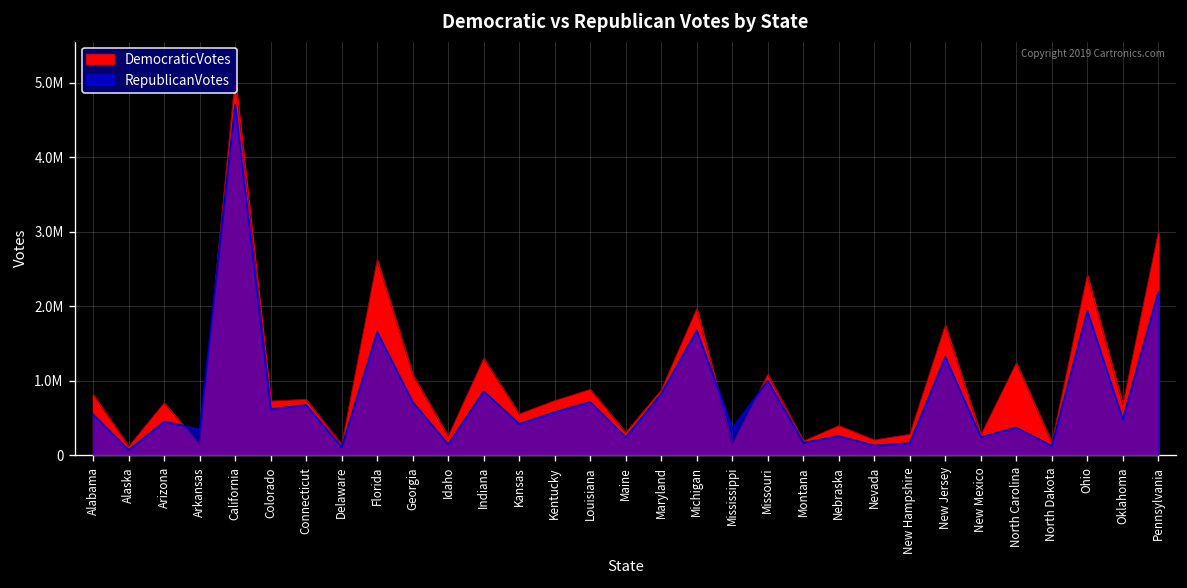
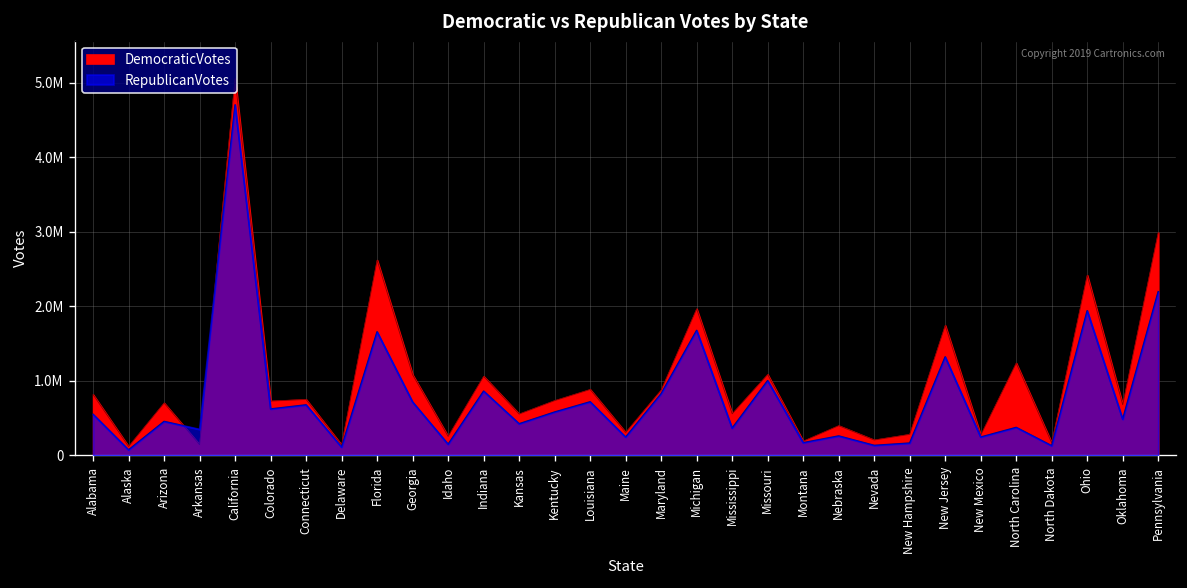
DemocraticVotes, Indiana: 1300000 -> 1100000
DemocraticVotes, Mississippi: 100000 -> 600000
